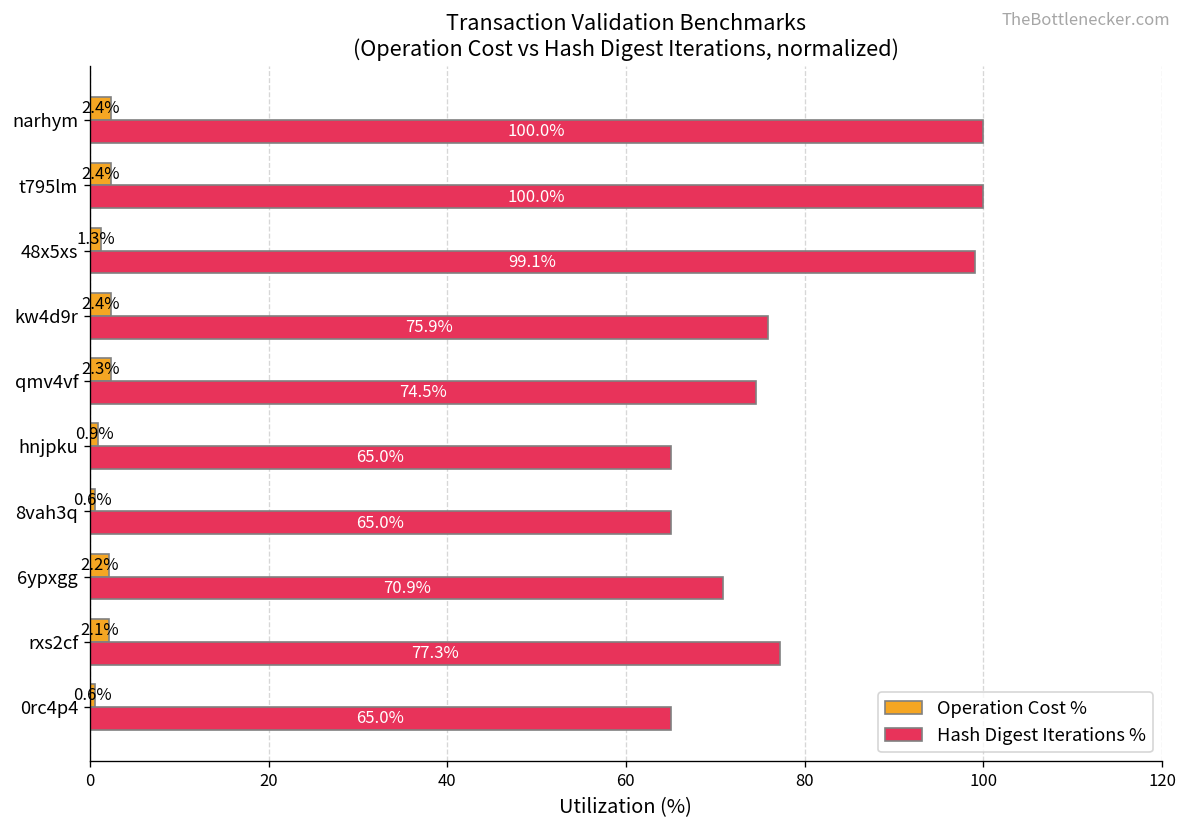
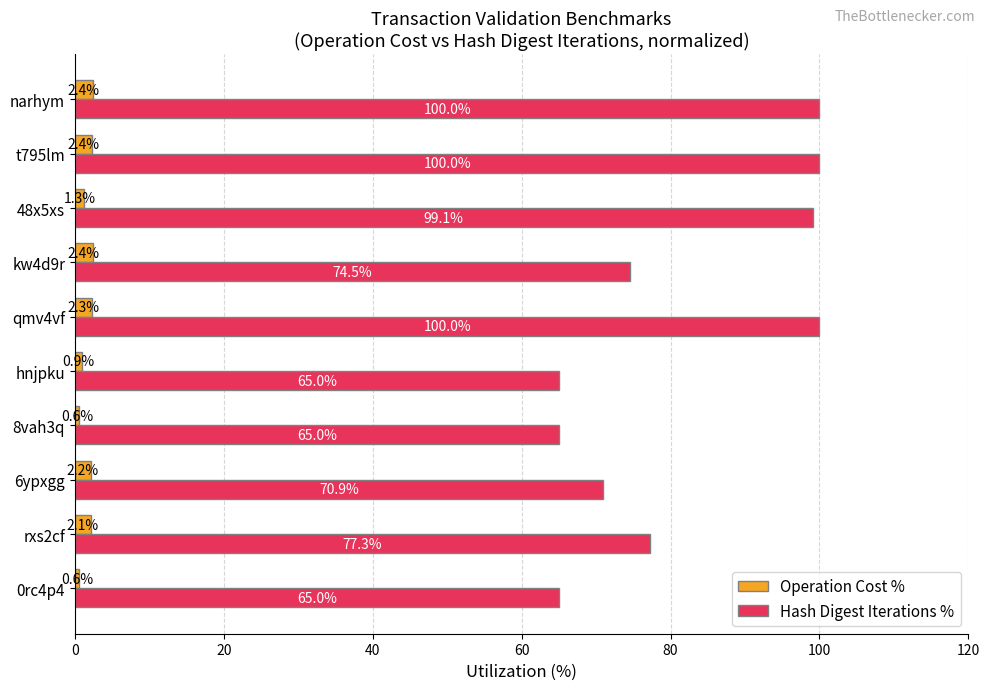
Hash Digest Iterations %, kw4d9r: 75.9% -> 74.5%
Hash Digest Iterations %, qmv4vf: 74.5% -> 100.0%
